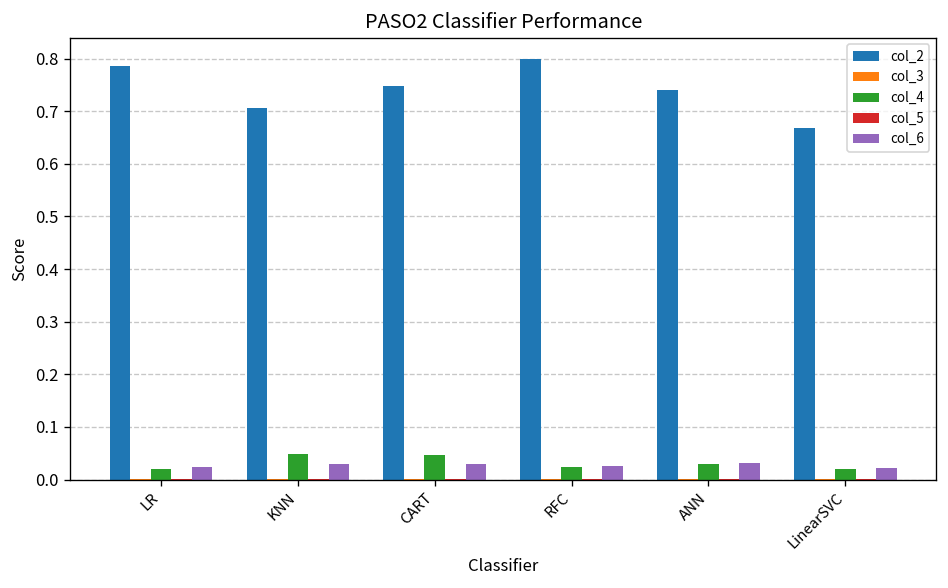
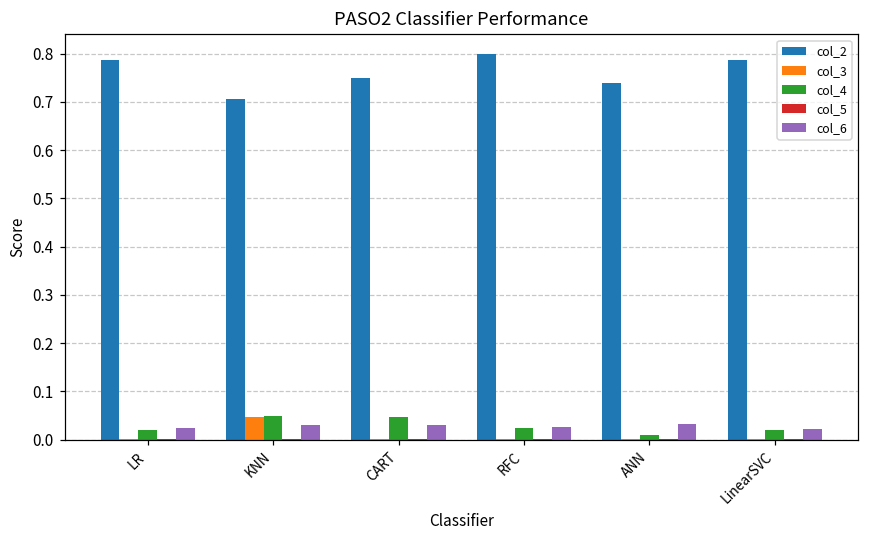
col_3, KNN: 0.00 -> 0.05
col_4, ANN: 0.03 -> 0.01
col_2, LinearSVC: 0.67 -> 0.79
